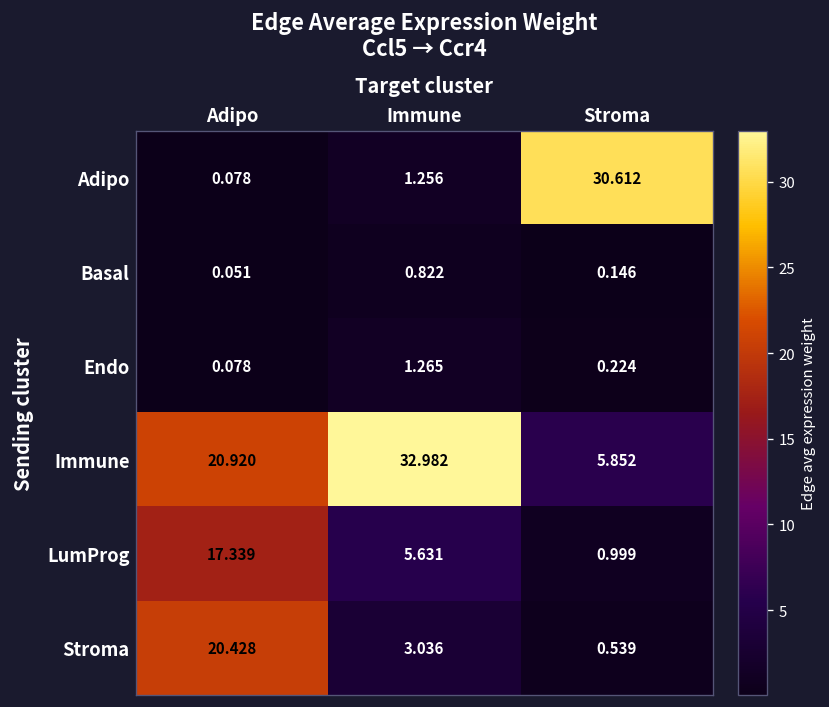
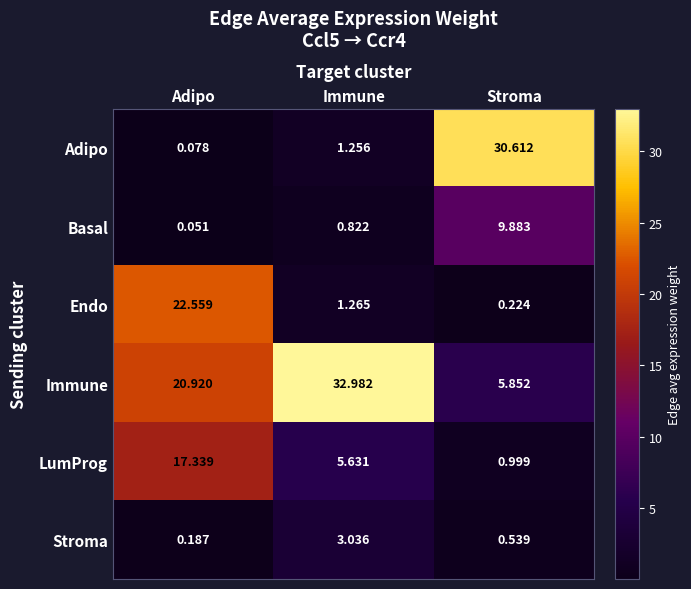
Basal, Stroma: 0.146 -> 9.883
Endo, Adipo: 0.078 -> 22.559
Stroma, Adipo: 20.428 -> 0.187
